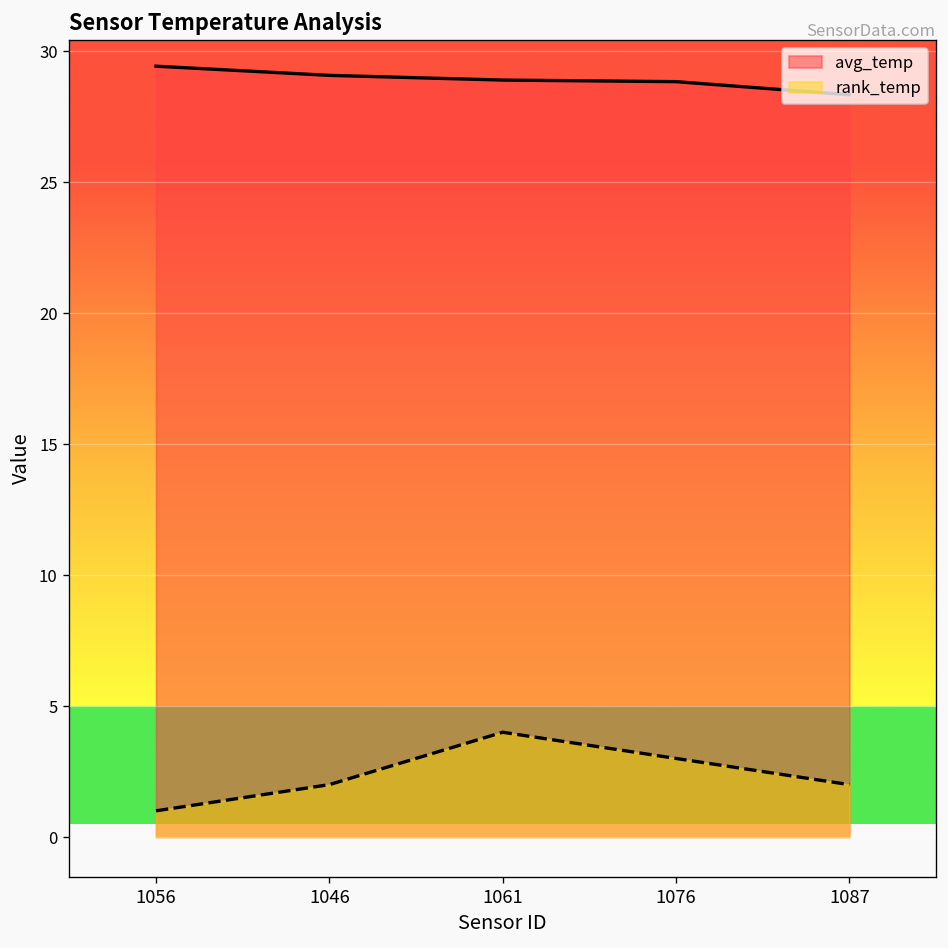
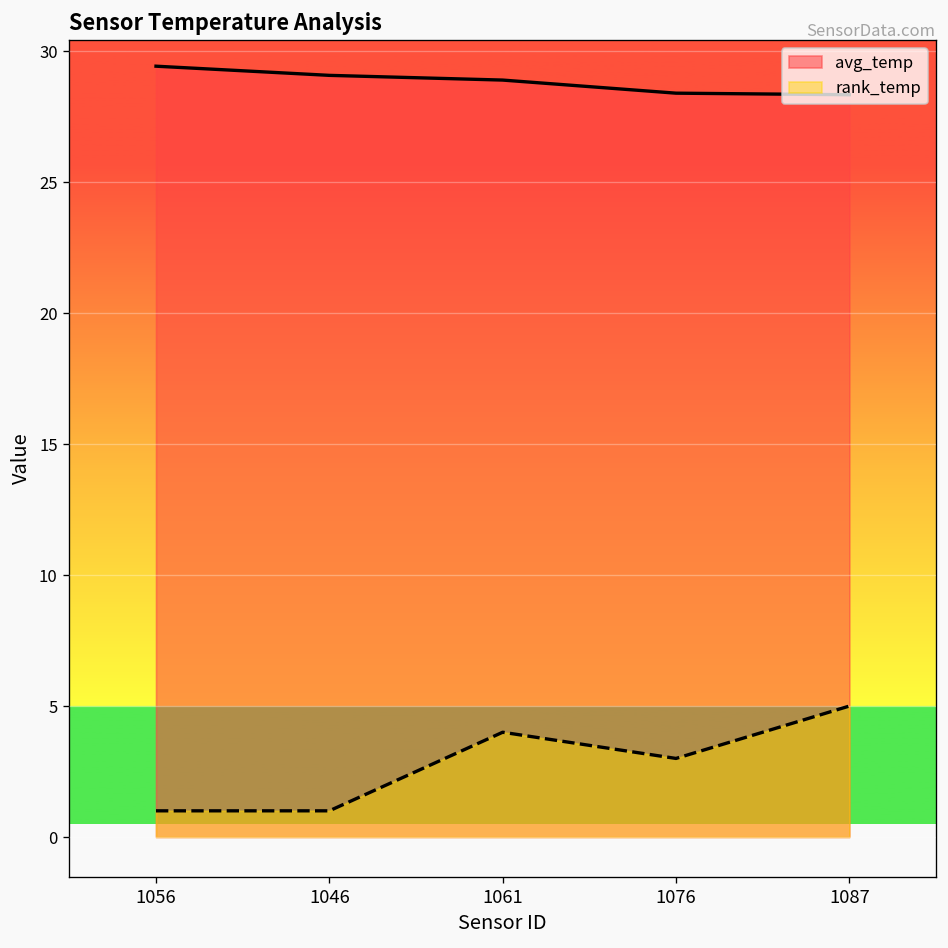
rank_temp, 1046: 2 -> 1
avg_temp, 1076: 28.8 -> 28.4
rank_temp, 1087: 2 -> 5
